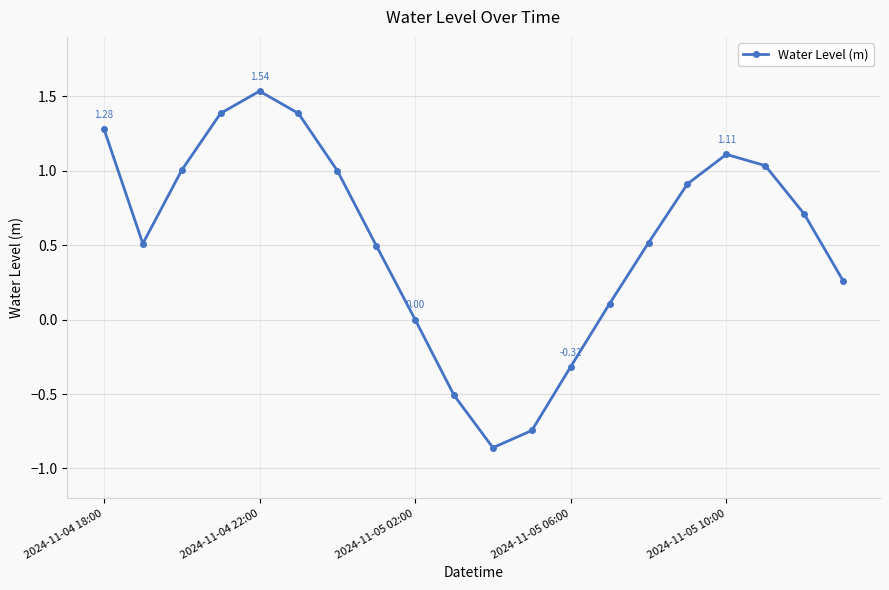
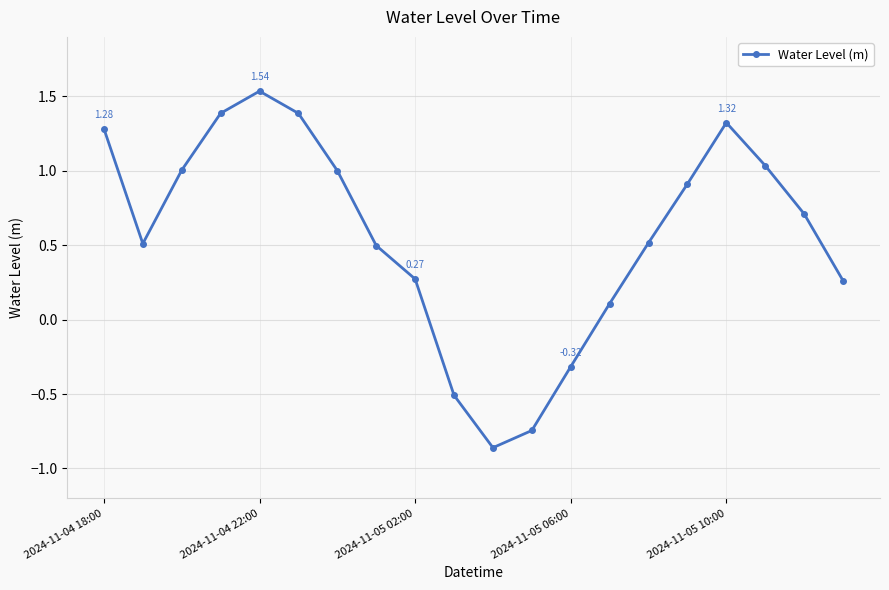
2024-11-05 02:00: 0.00 -> 0.27
2024-11-05 10:00: 1.11 -> 1.32
